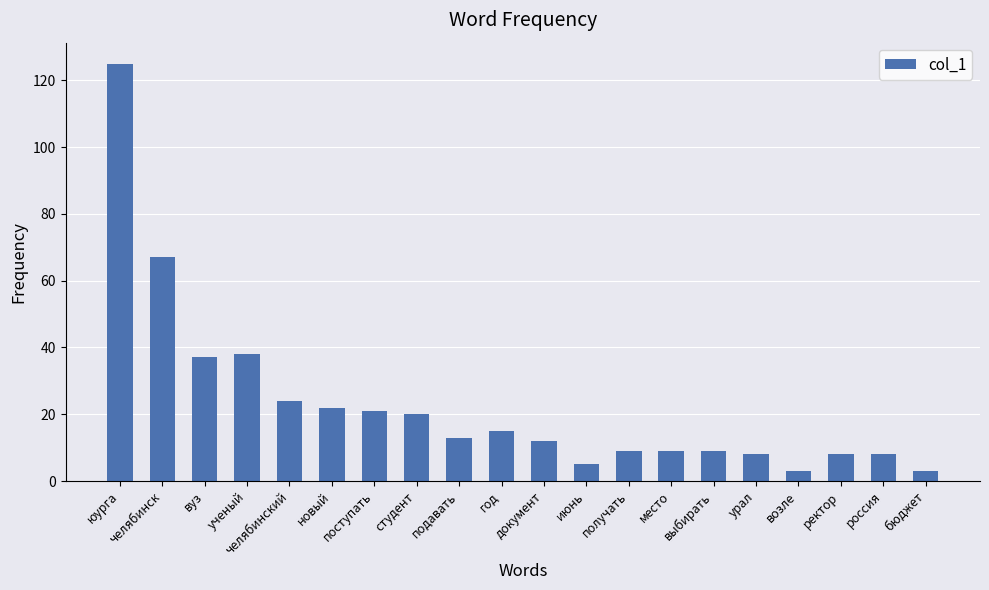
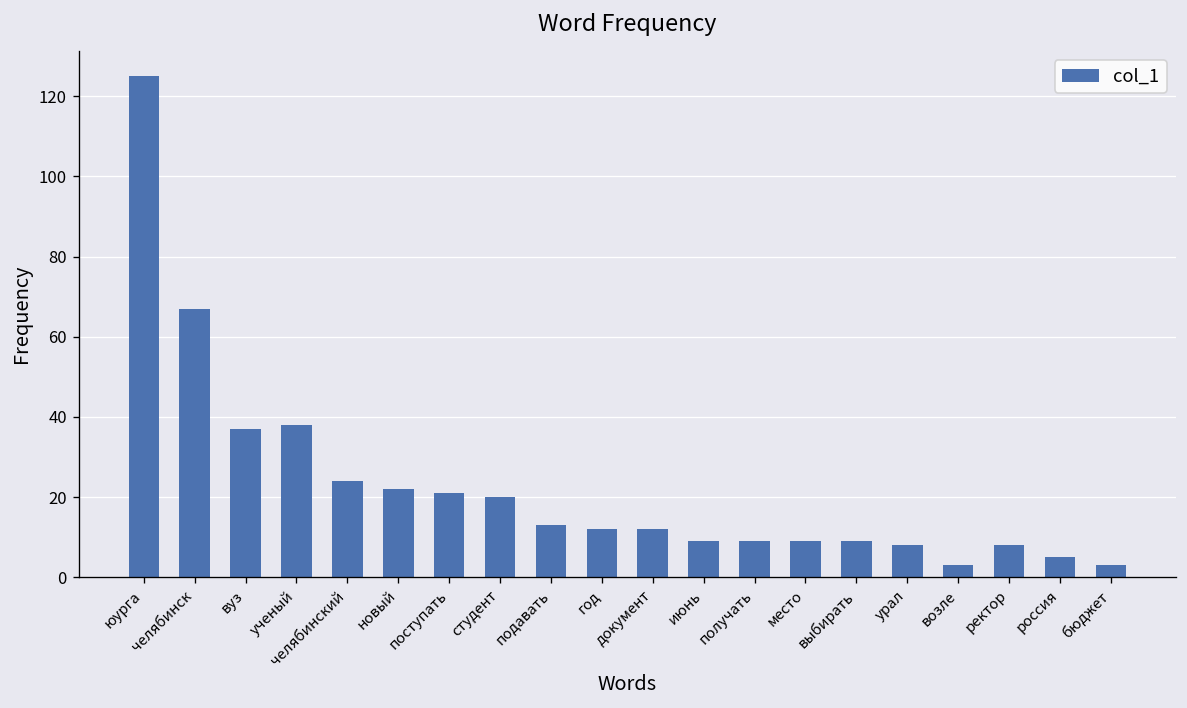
год: 15 -> 12
июнь: 5 -> 9
россия: 8 -> 5
